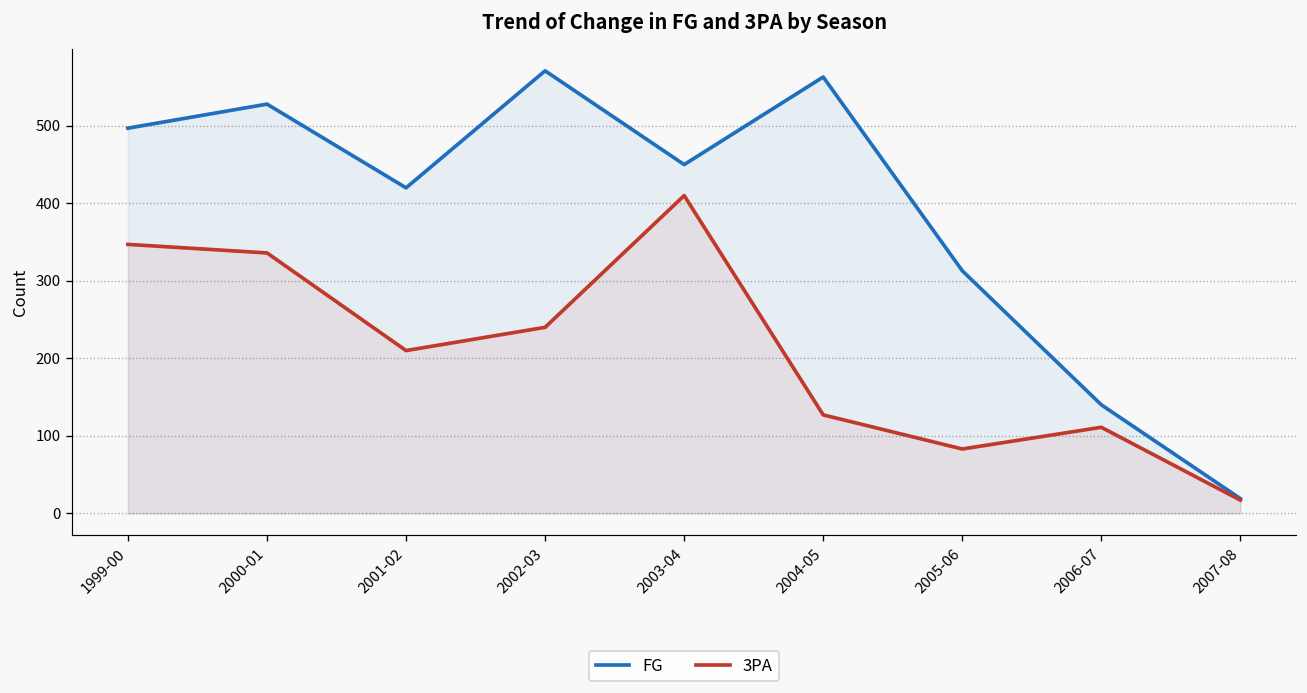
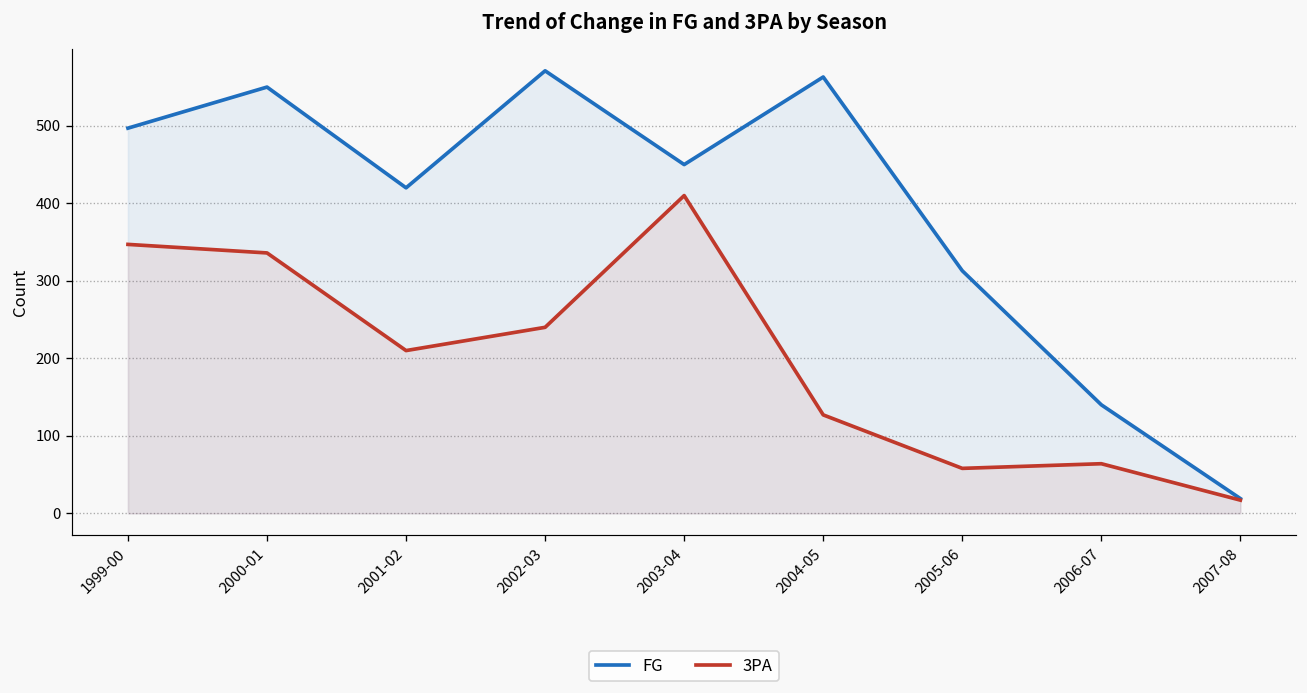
FG, 2000-01: 530 -> 550
3PA, 2005-06: 80 -> 60
3PA, 2006-07: 110 -> 60
